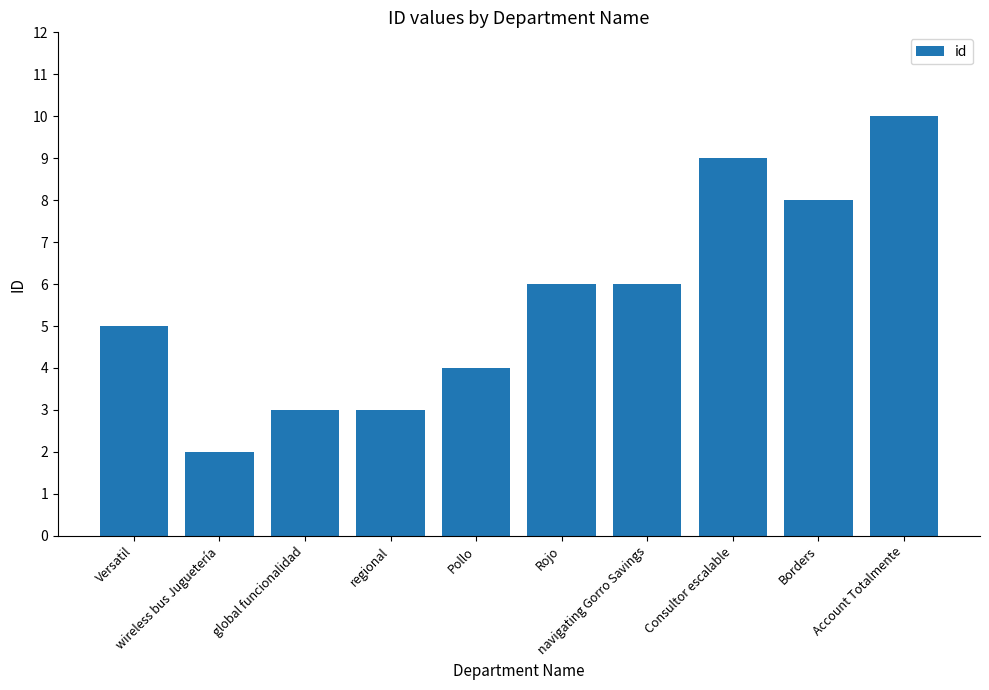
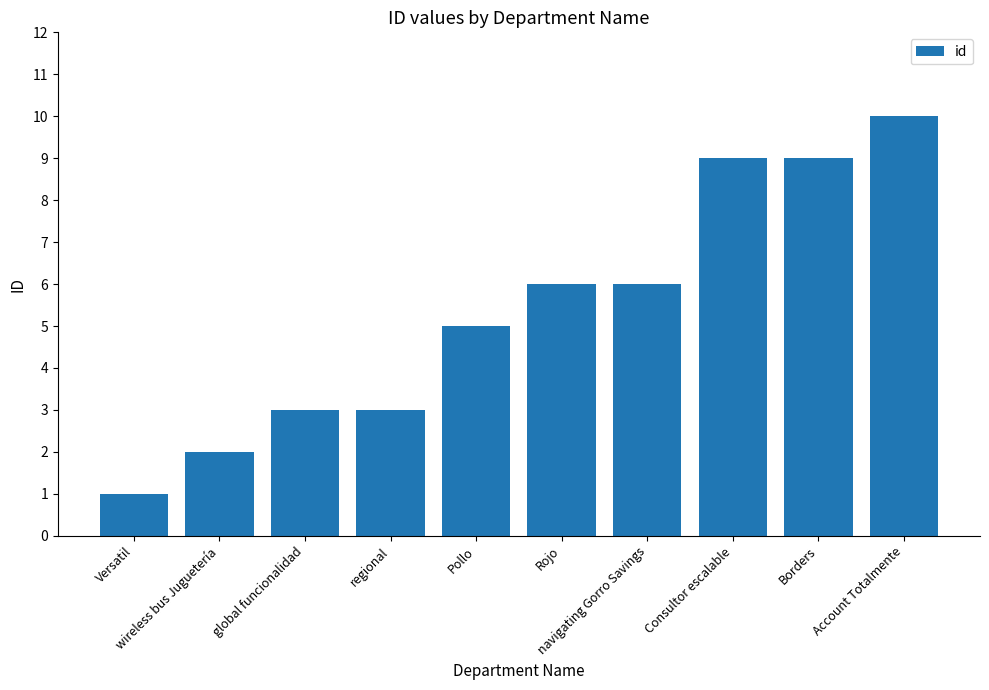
Versatil: 5 -> 1
Pollo: 4 -> 5
Borders: 8 -> 9
